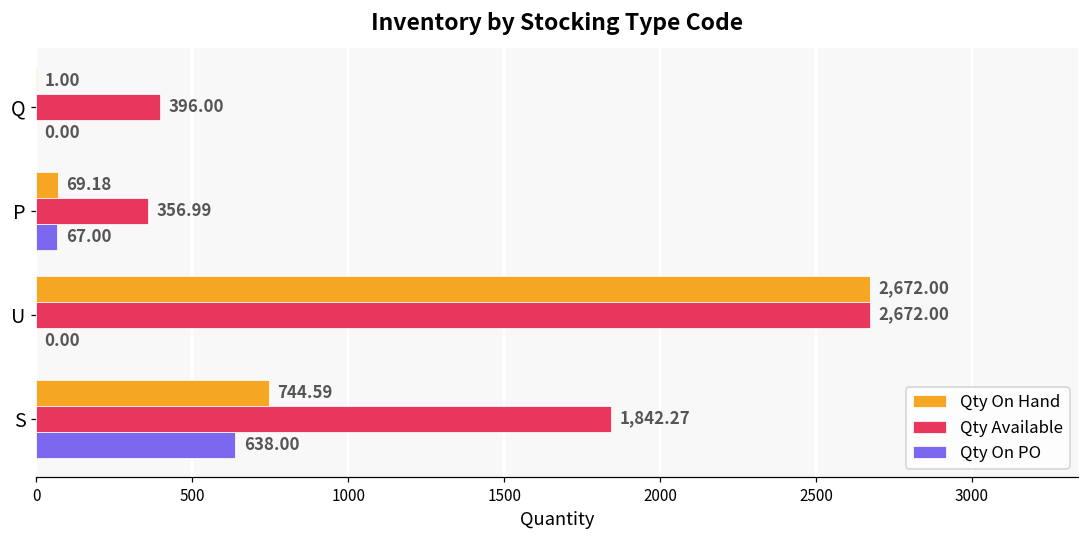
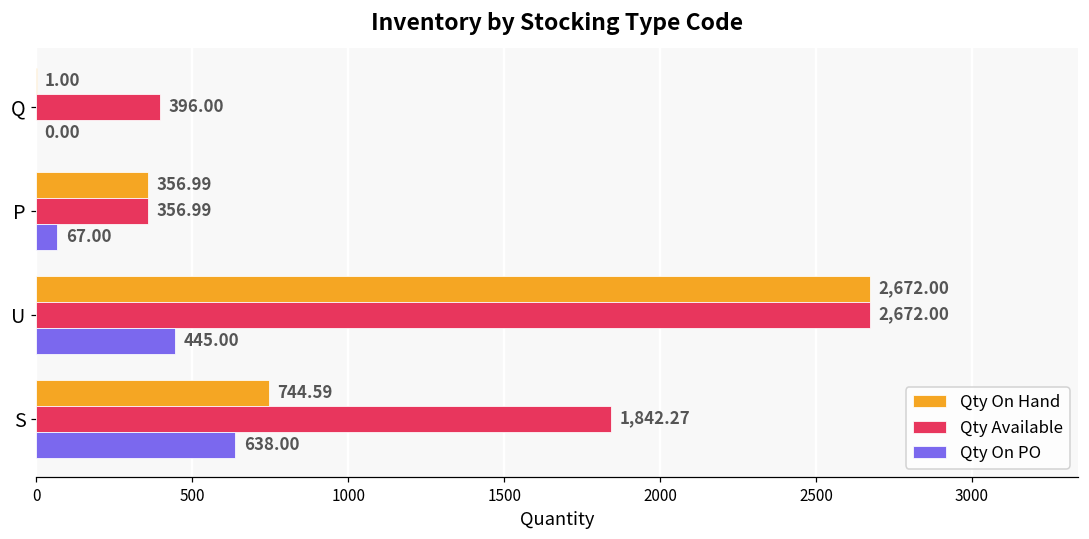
Qty On Hand, P: 69.18 -> 356.99
Qty On PO, U: 0.00 -> 445.00
